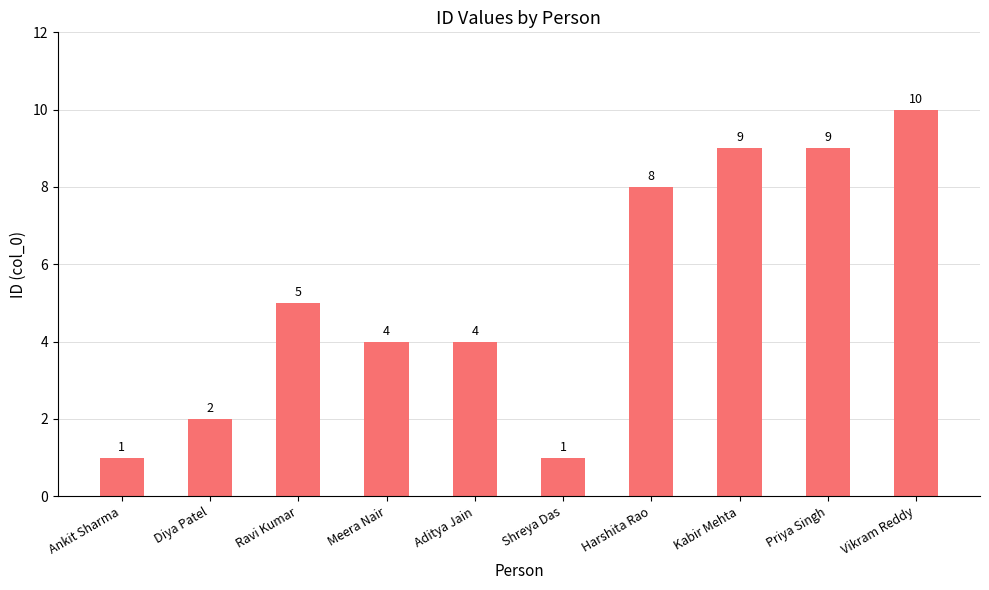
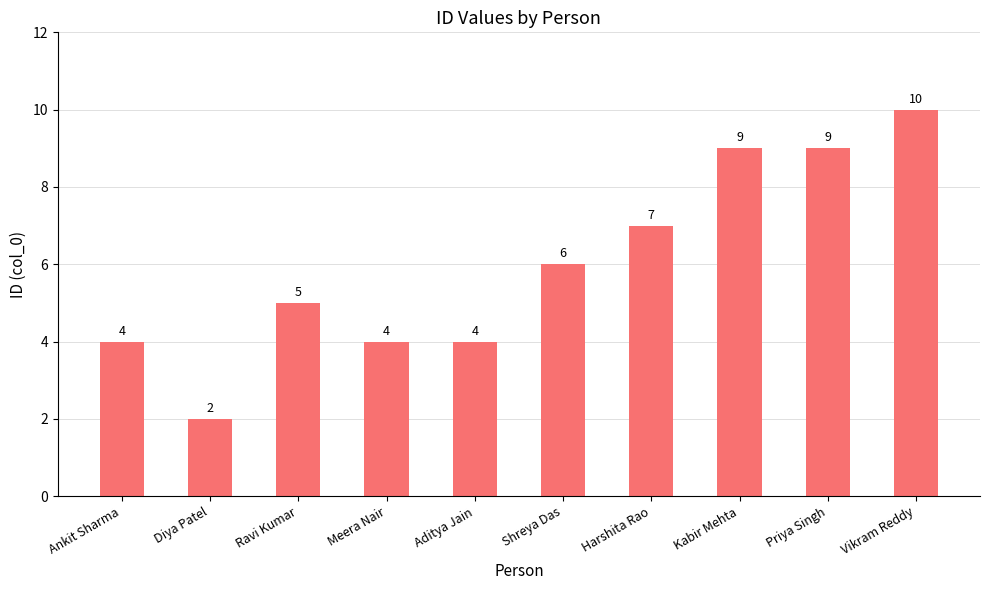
Ankit Sharma: 1 -> 4
Shreya Das: 1 -> 6
Harshita Rao: 8 -> 7
